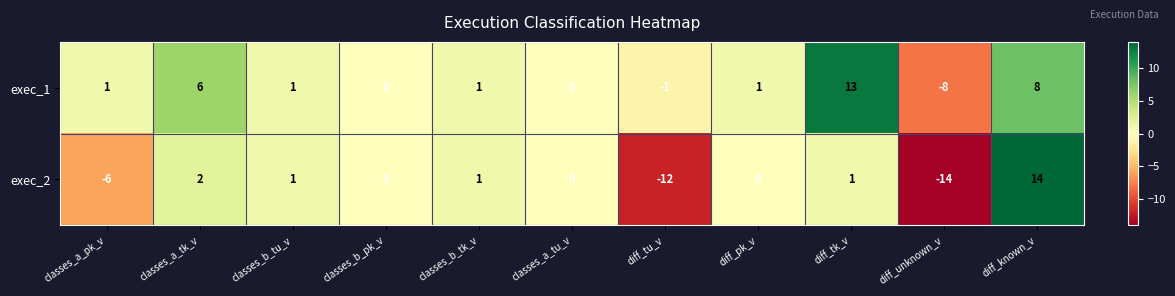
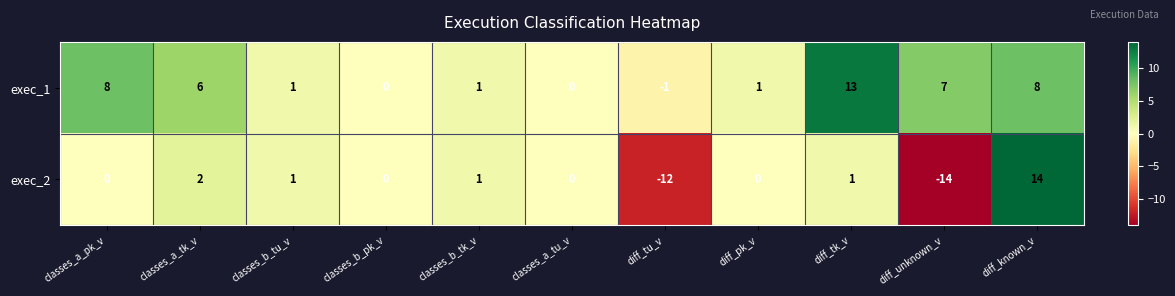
exec_1, classes_a_pk_v: 1 -> 8
exec_1, diff_unknown_v: -8 -> 7
exec_2, classes_a_pk_v: -6 -> 0
